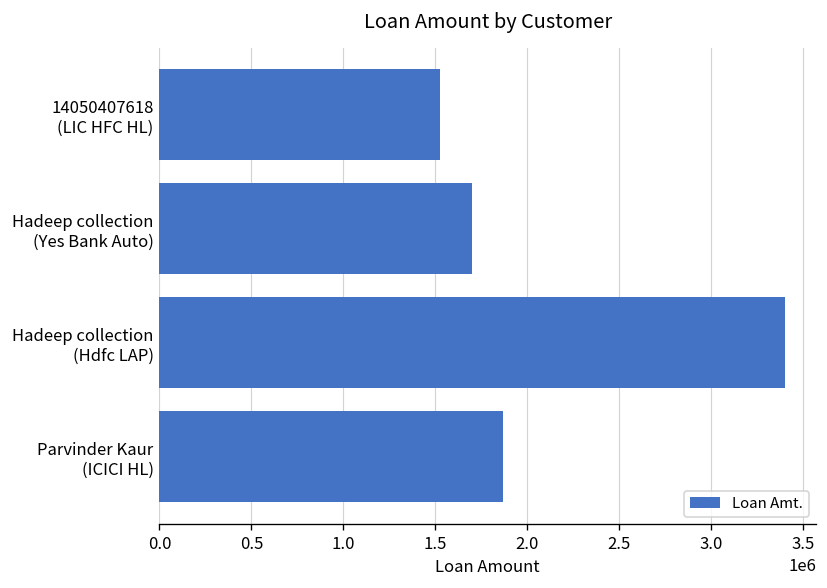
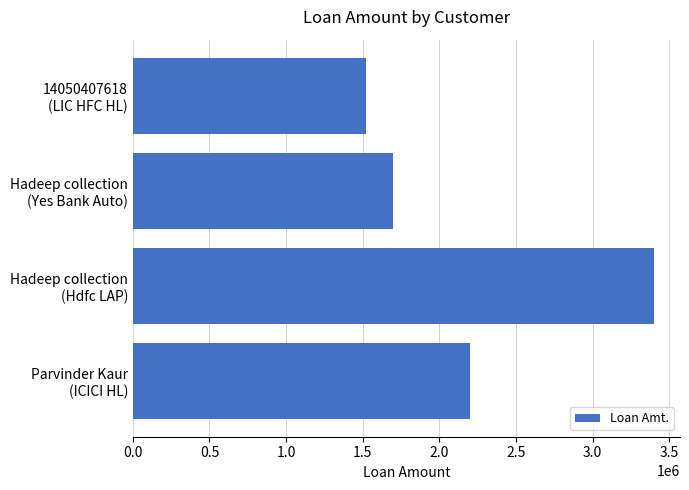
Parvinder Kaur (ICICI HL): 1870000 -> 2200000
